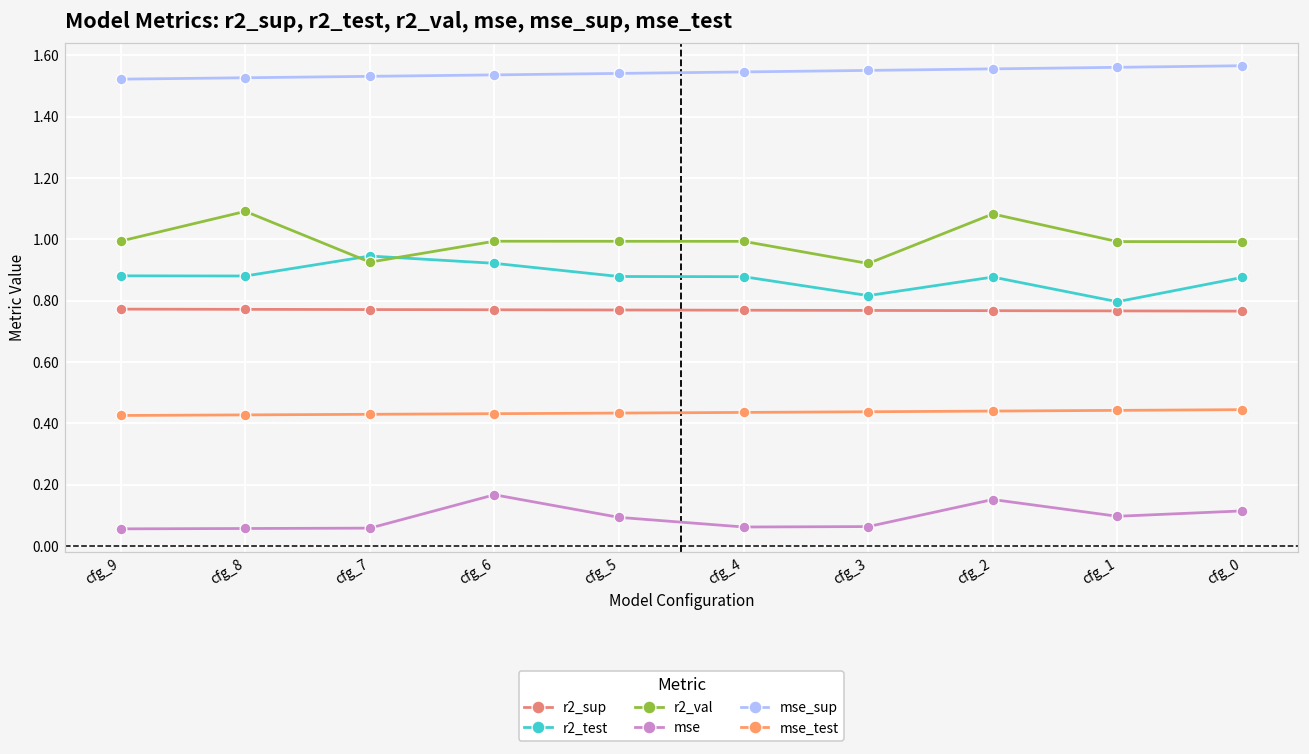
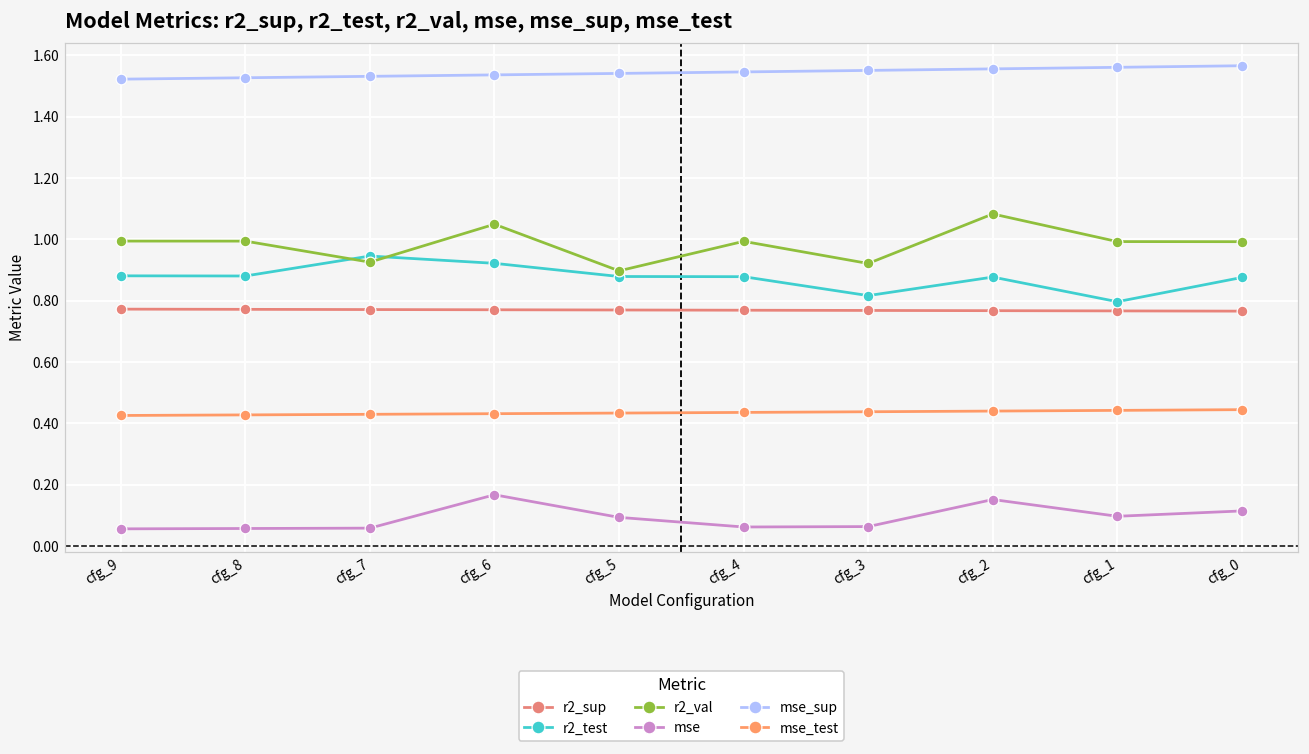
r2_val, cfg_8: 1.09 -> 0.99
r2_val, cfg_6: 0.99 -> 1.05
r2_val, cfg_5: 0.99 -> 0.90
